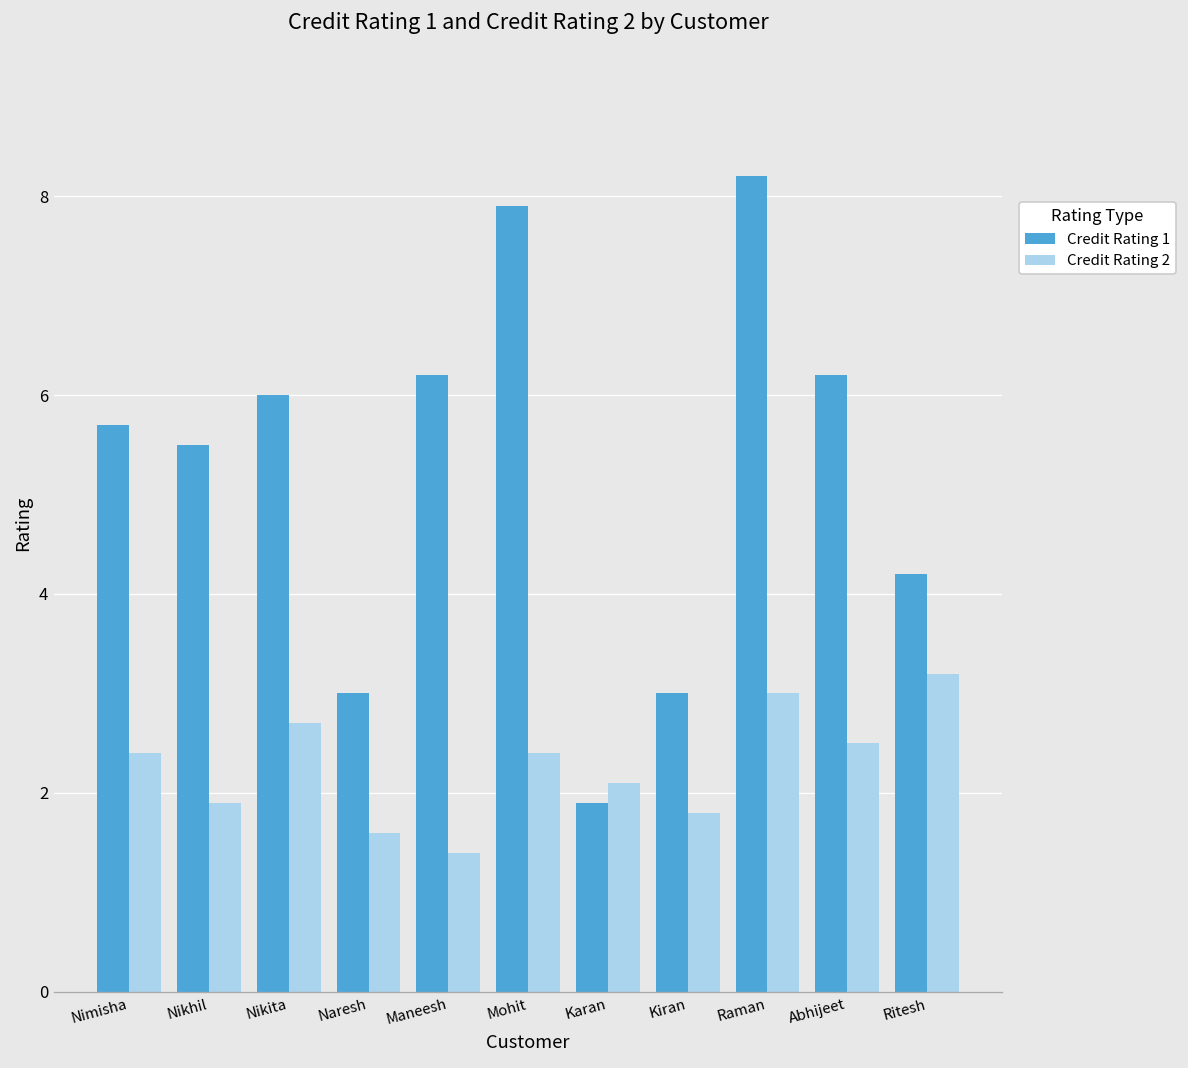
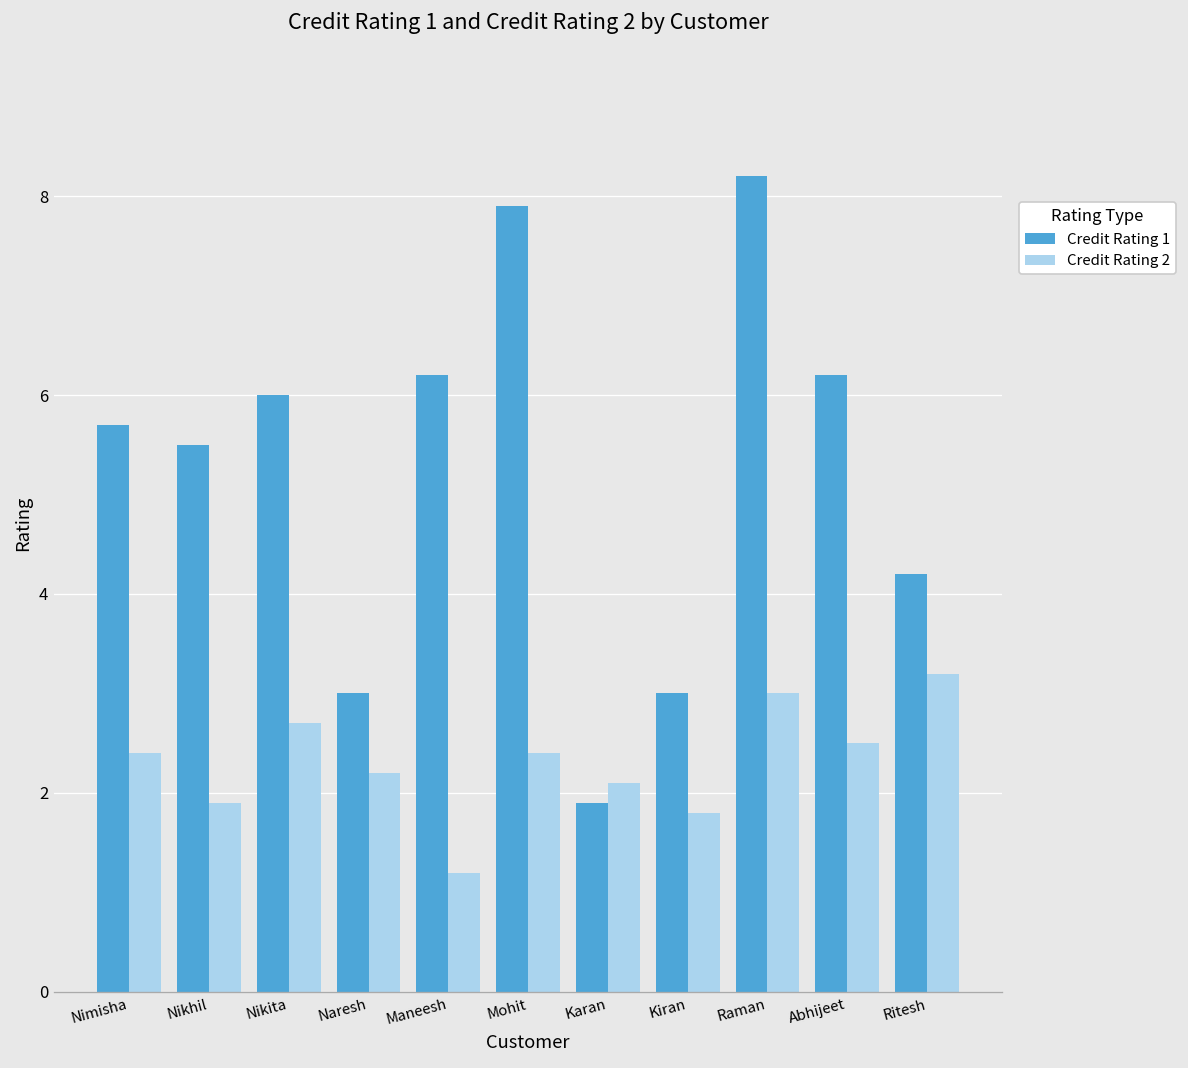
Credit Rating 2, Naresh: 1.6 -> 2.2
Credit Rating 2, Maneesh: 1.4 -> 1.2
